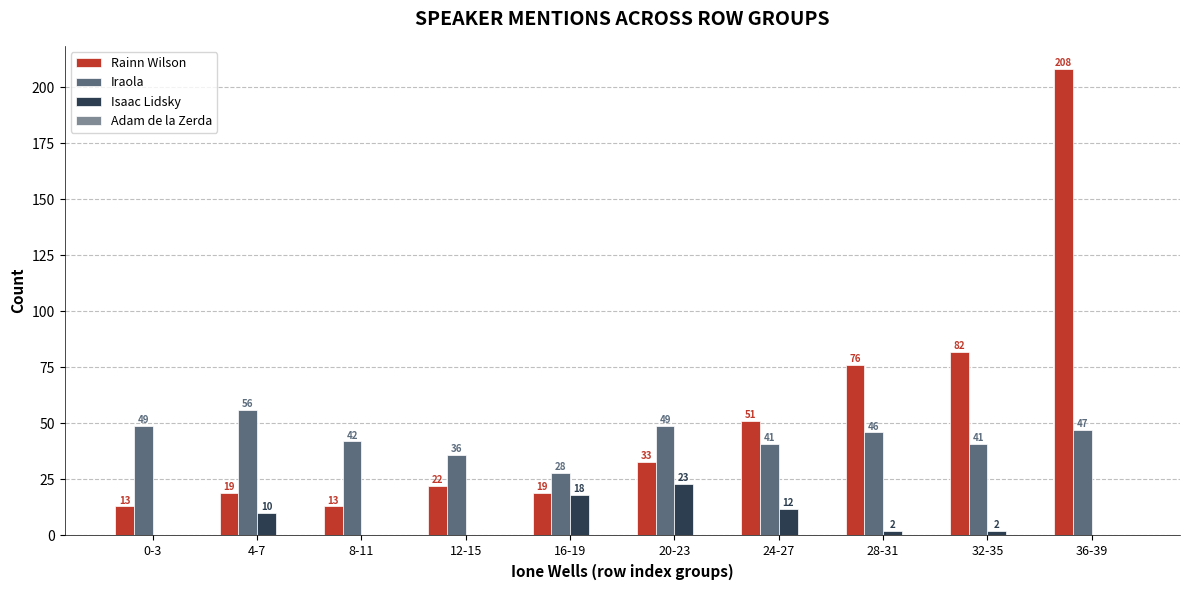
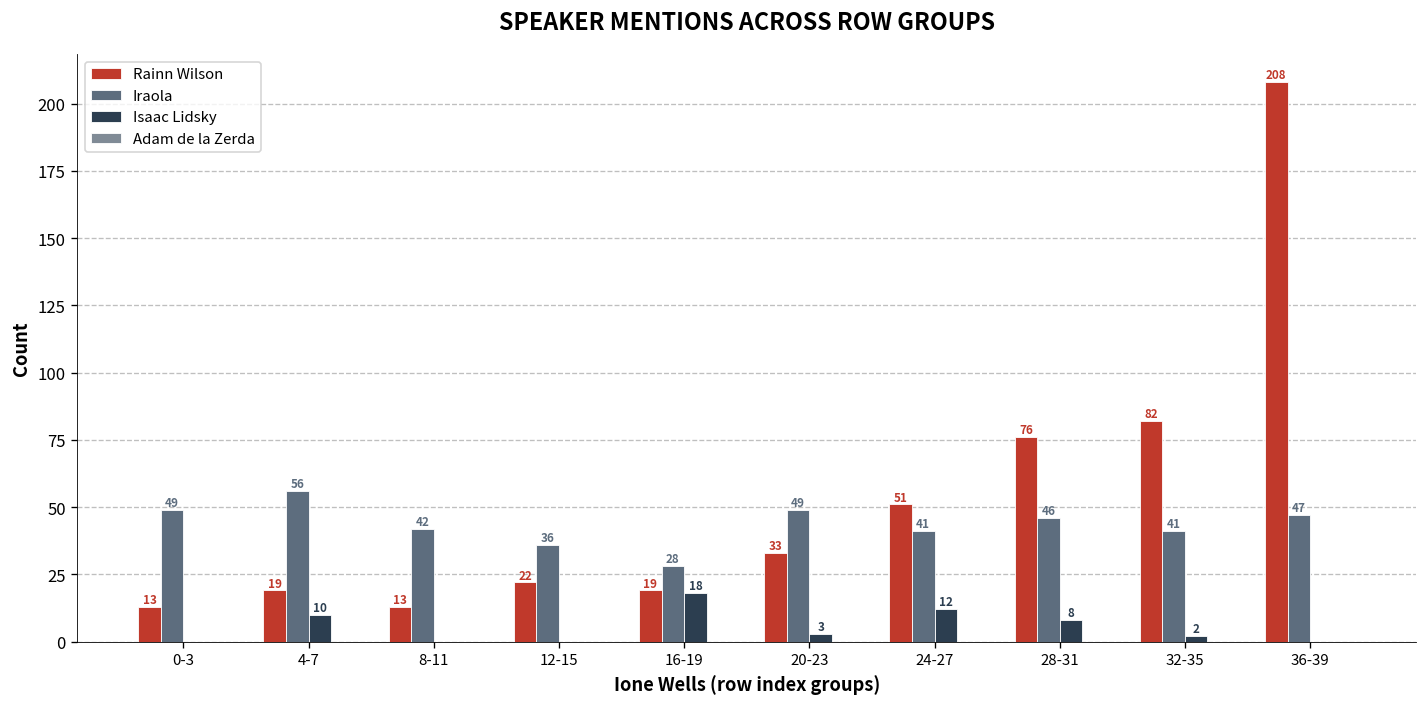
Isaac Lidsky, 20-23: 23 -> 3
Isaac Lidsky, 28-31: 2 -> 8
